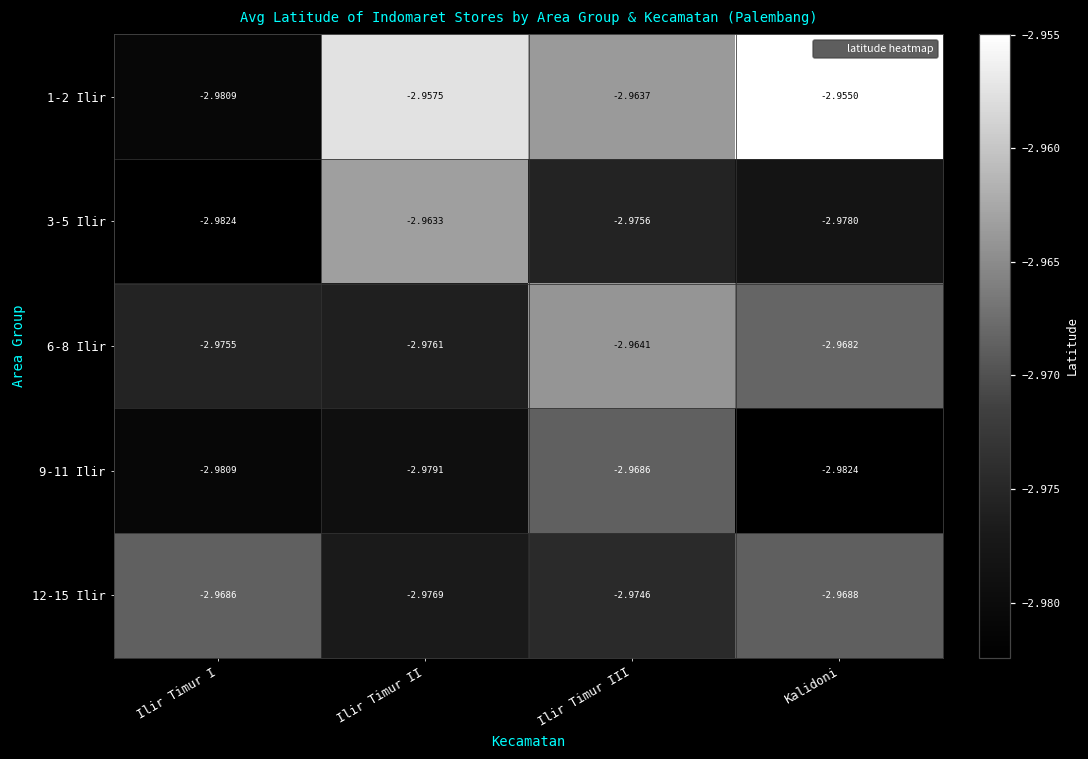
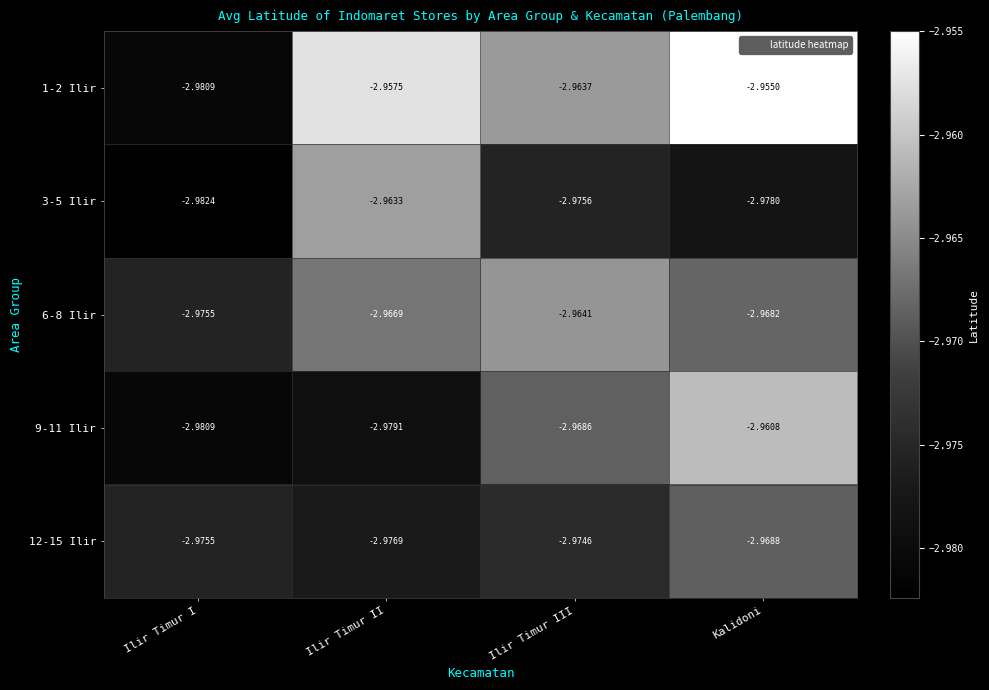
6-8 Ilir, Ilir Timur II: -2.9761 -> -2.9669
9-11 Ilir, Kalidoni: -2.9824 -> -2.9608
12-15 Ilir, Ilir Timur I: -2.9686 -> -2.9755
